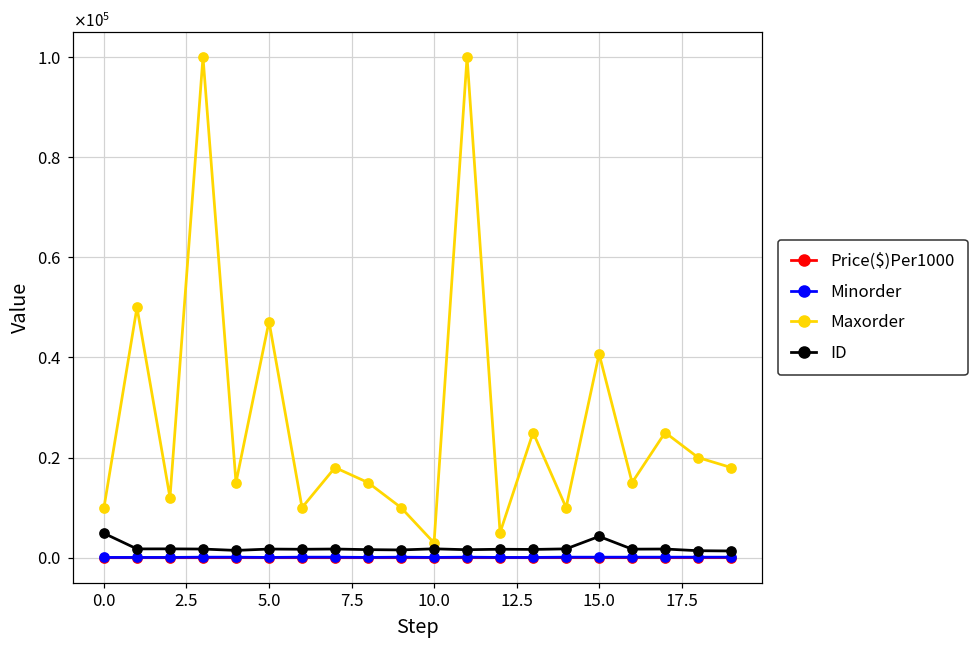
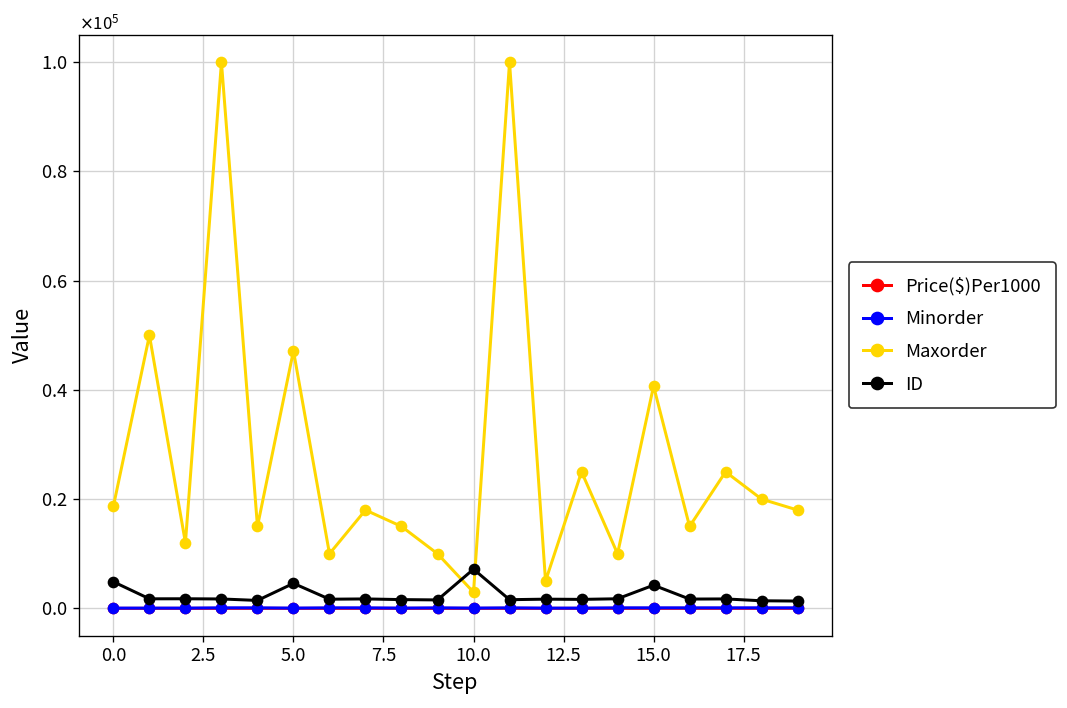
Maxorder, 0.0: 10000 -> 19000
ID, 5.0: 2000 -> 5000
ID, 10.0: 2000 -> 7000
